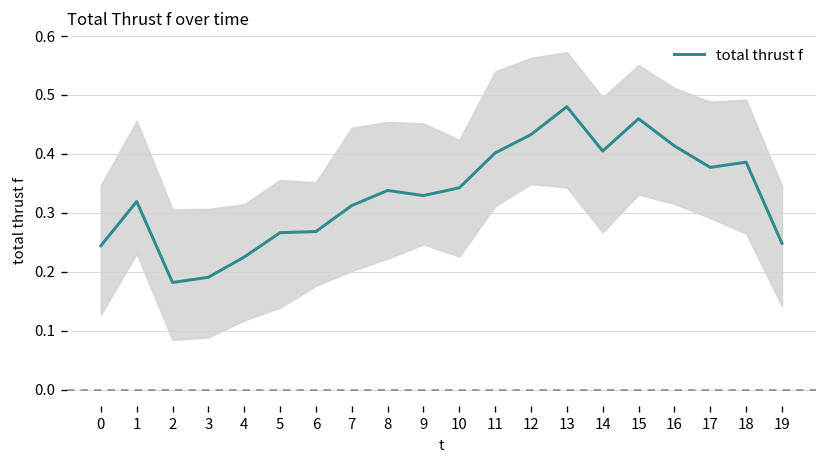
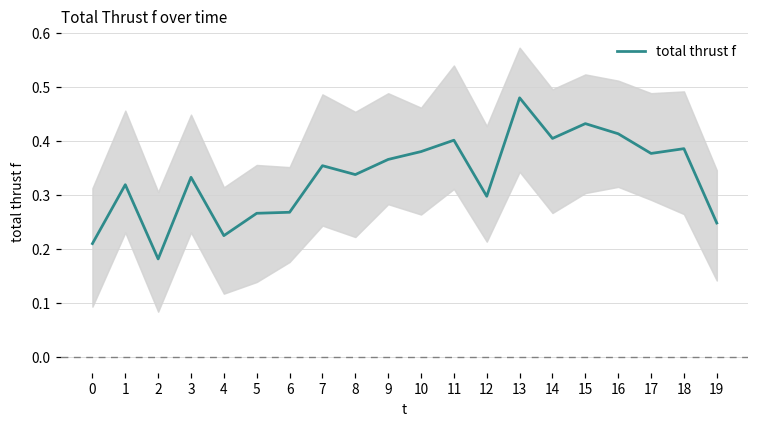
total thrust f, 0: 0.24 -> 0.21
total thrust f, 3: 0.19 -> 0.33
total thrust f, 7: 0.31 -> 0.35
total thrust f, 9: 0.33 -> 0.37
total thrust f, 10: 0.34 -> 0.38
total thrust f, 12: 0.43 -> 0.30
total thrust f, 15: 0.46 -> 0.43
